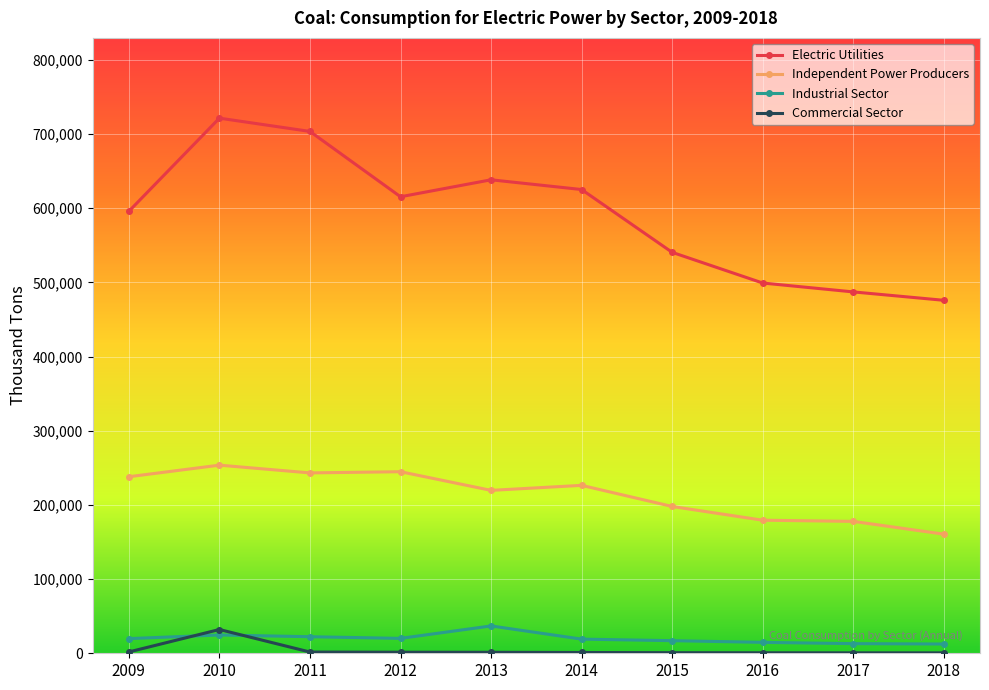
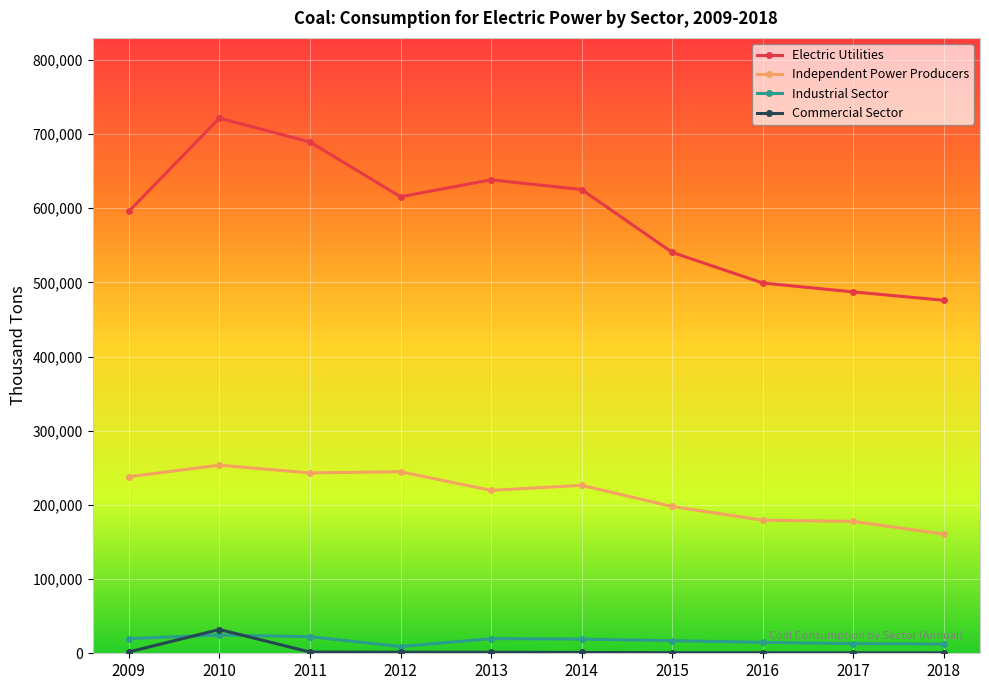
Electric Utilities, 2011: 700,000 -> 690,000
Industrial Sector, 2012: 20,000 -> 10,000
Industrial Sector, 2013: 40,000 -> 20,000
